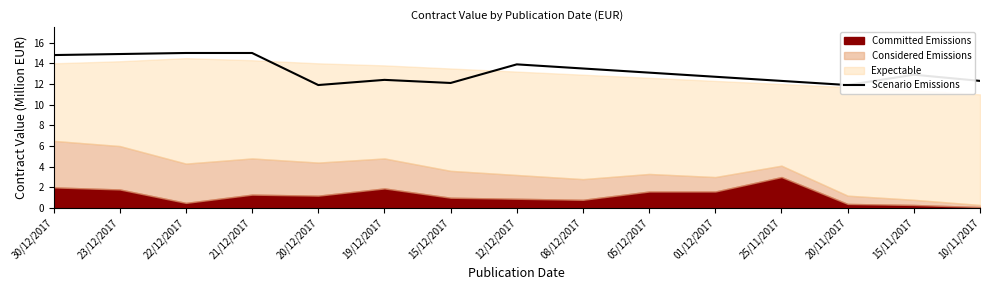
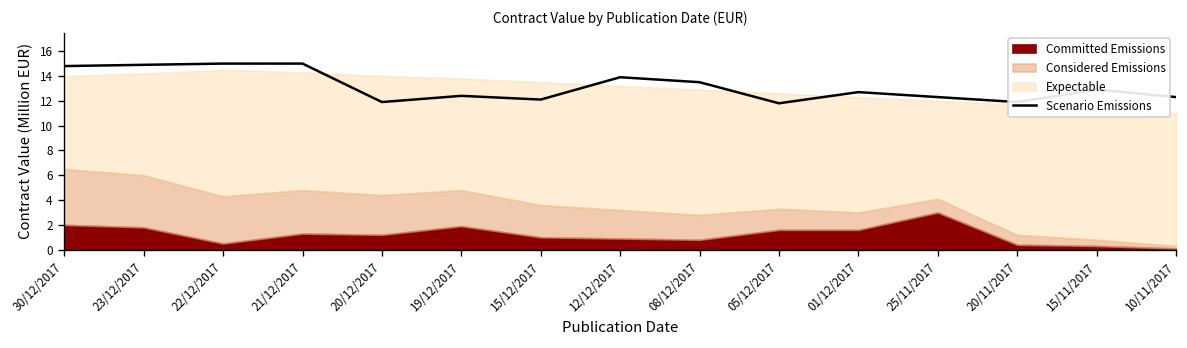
Scenario Emissions, 05/12/2017: 13.1 -> 11.8
